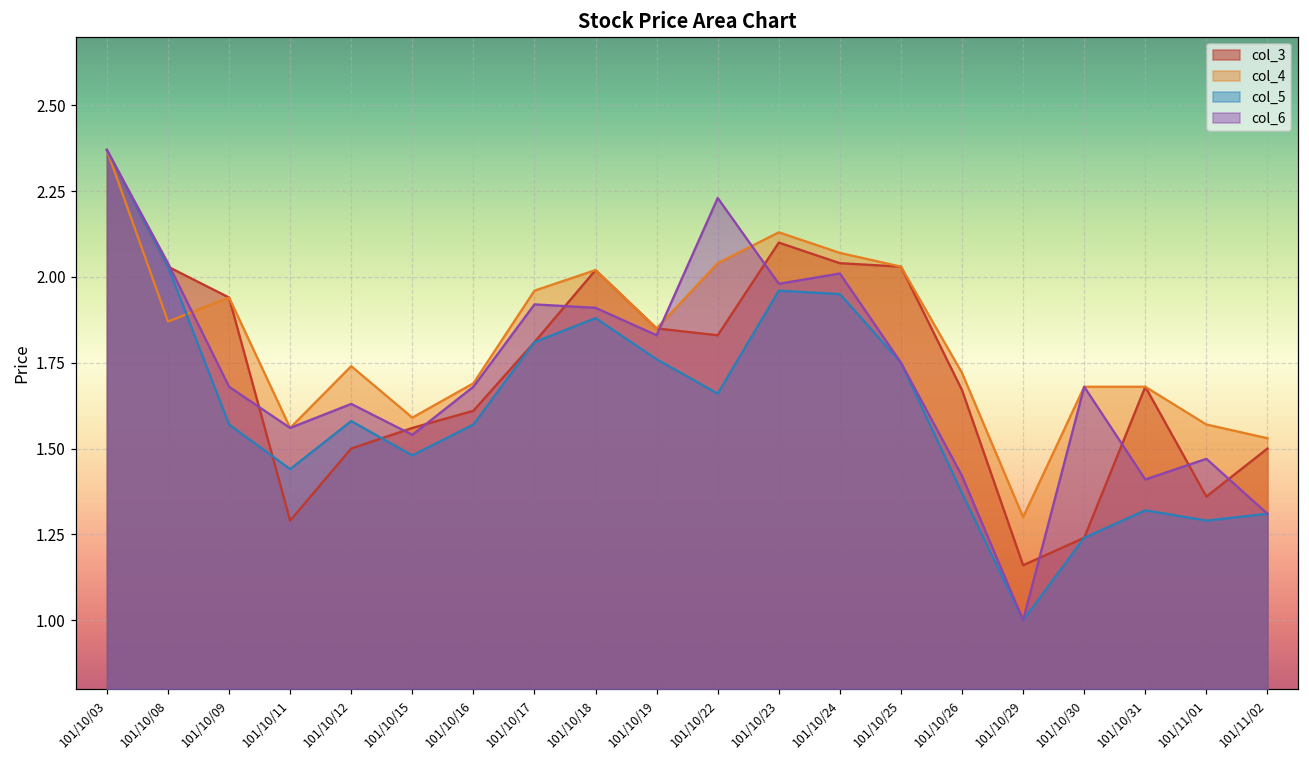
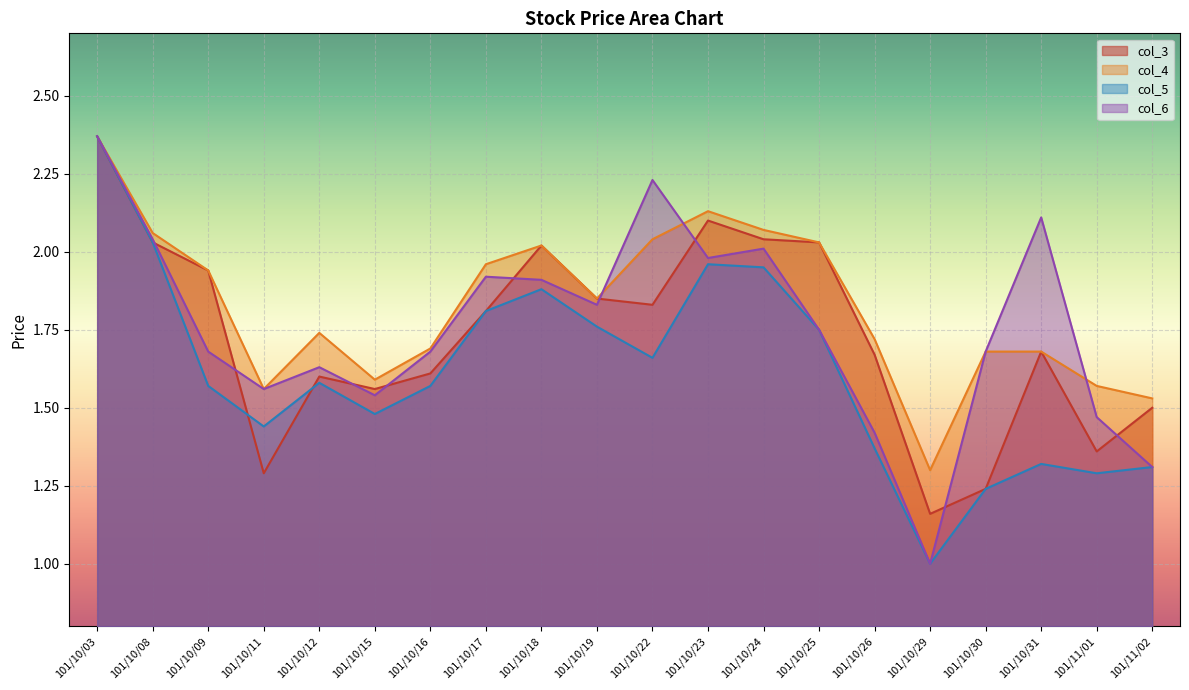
col_4, 101/10/08: 1.87 -> 2.06
col_3, 101/10/12: 1.5 -> 1.6
col_6, 101/10/31: 1.41 -> 2.11
